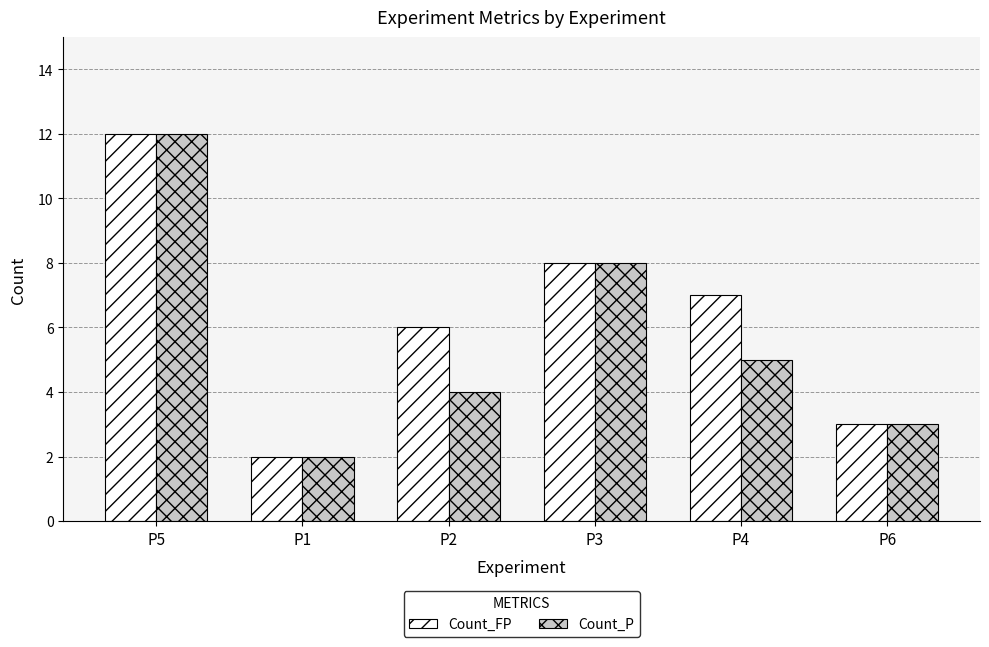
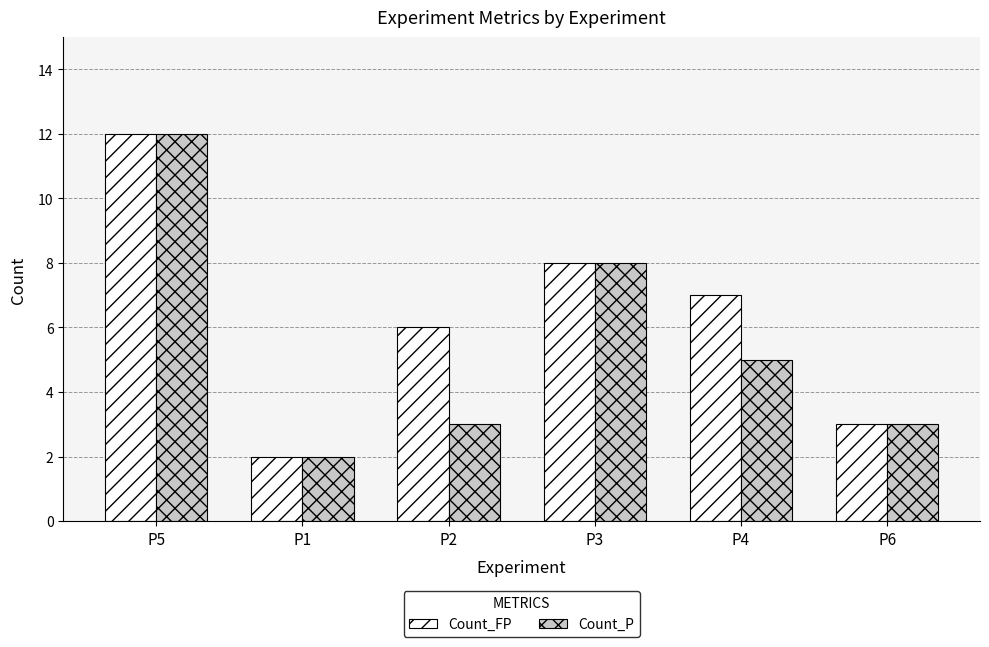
Count_P, P2: 4 -> 3
